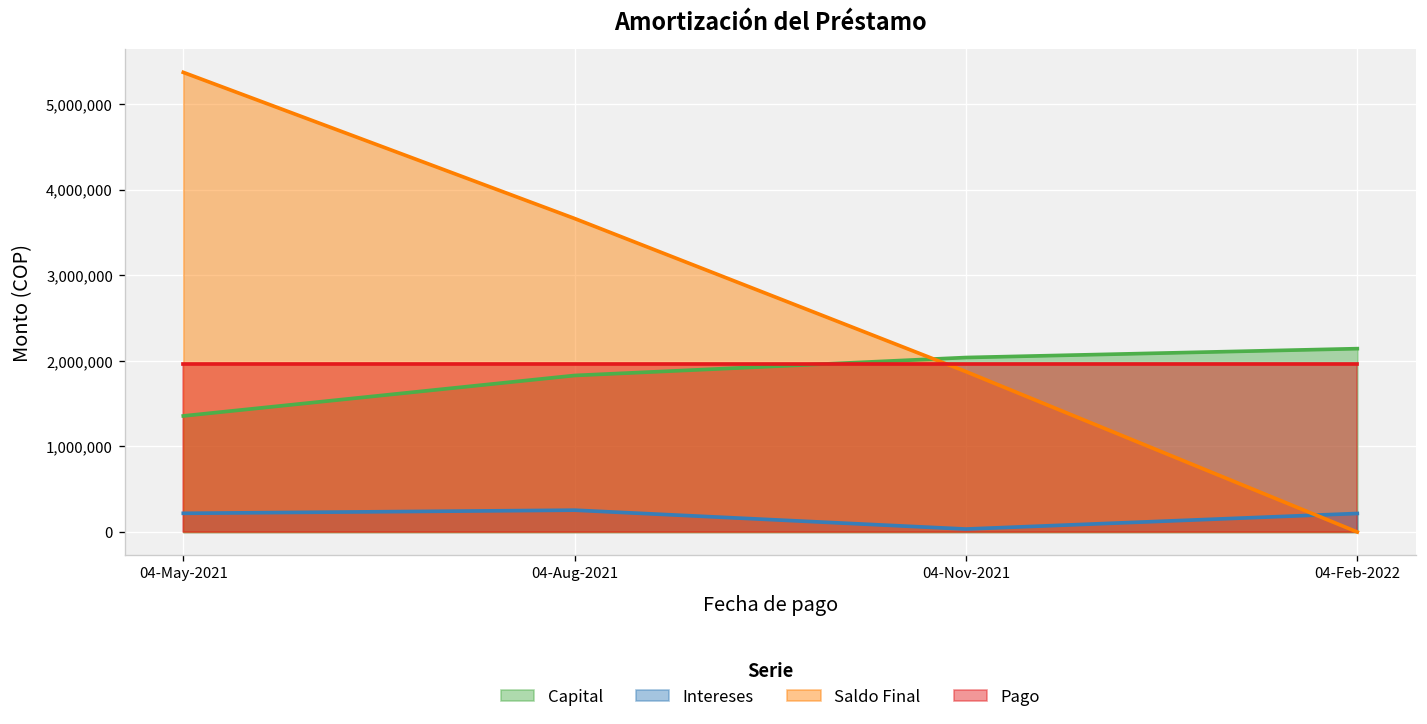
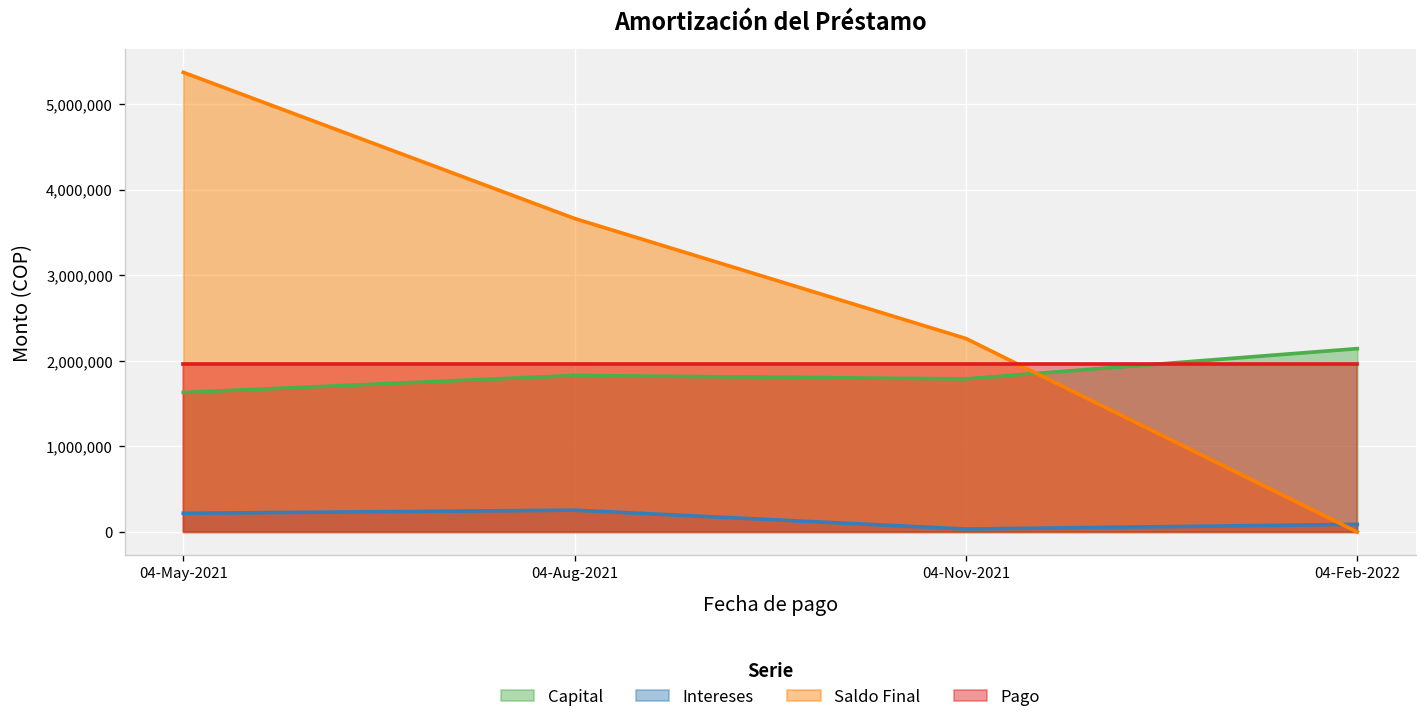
Capital, 04-May-2021: 1,400,000 -> 1,600,000
Capital, 04-Nov-2021: 2,000,000 -> 1,800,000
Saldo Final, 04-Nov-2021: 1,900,000 -> 2,300,000
Intereses, 04-Feb-2022: 200,000 -> 100,000
